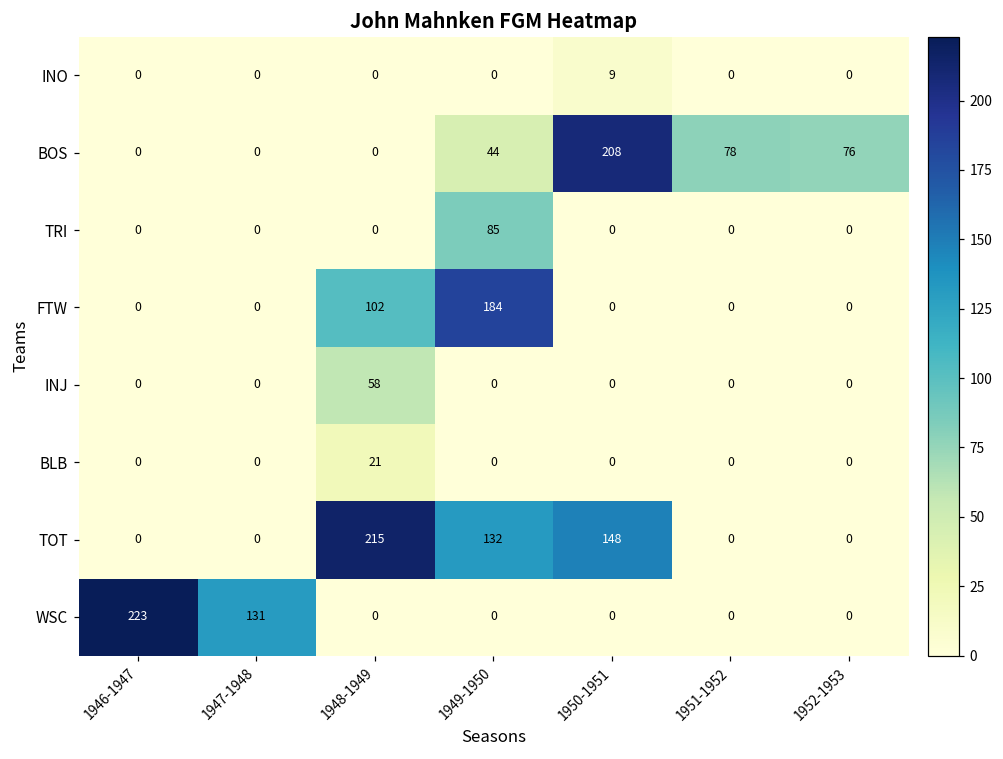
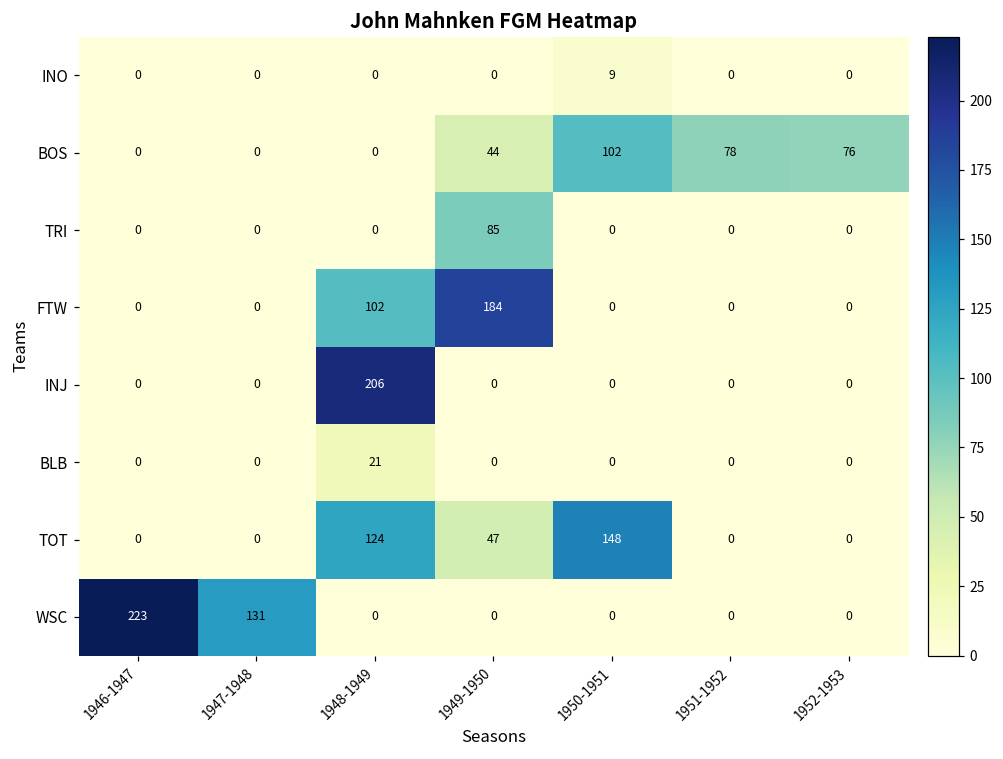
BOS, 1950-1951: 208 -> 102
INJ, 1948-1949: 58 -> 206
TOT, 1948-1949: 215 -> 124
TOT, 1949-1950: 132 -> 47
